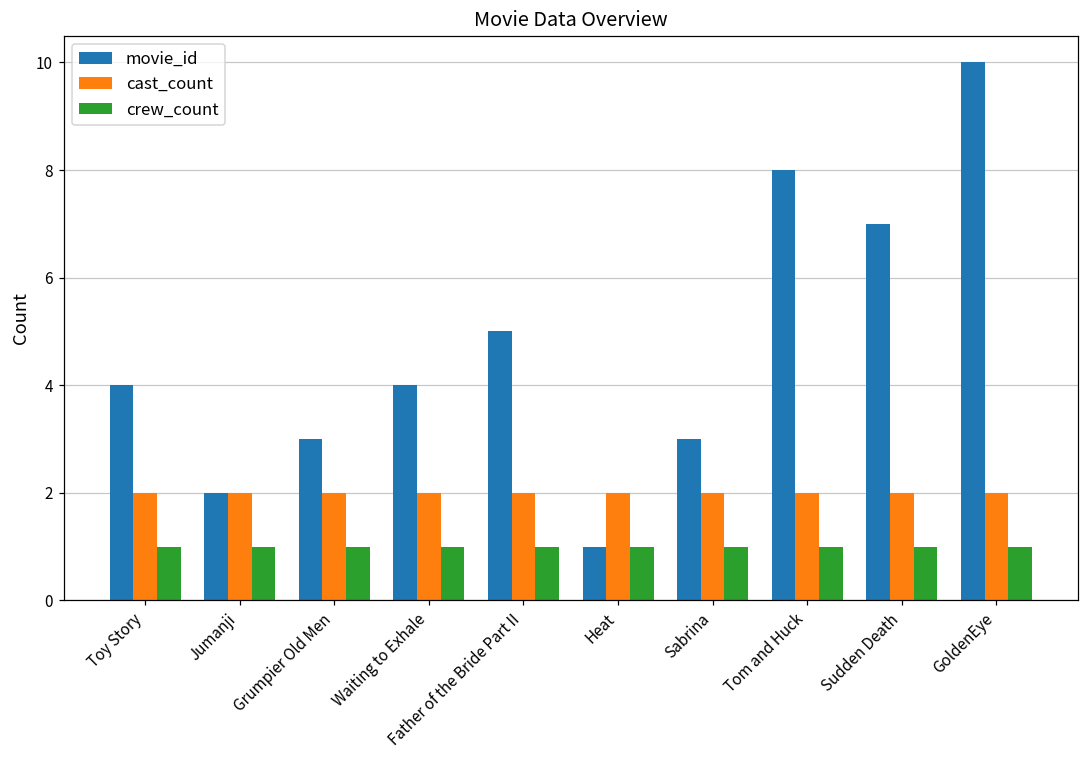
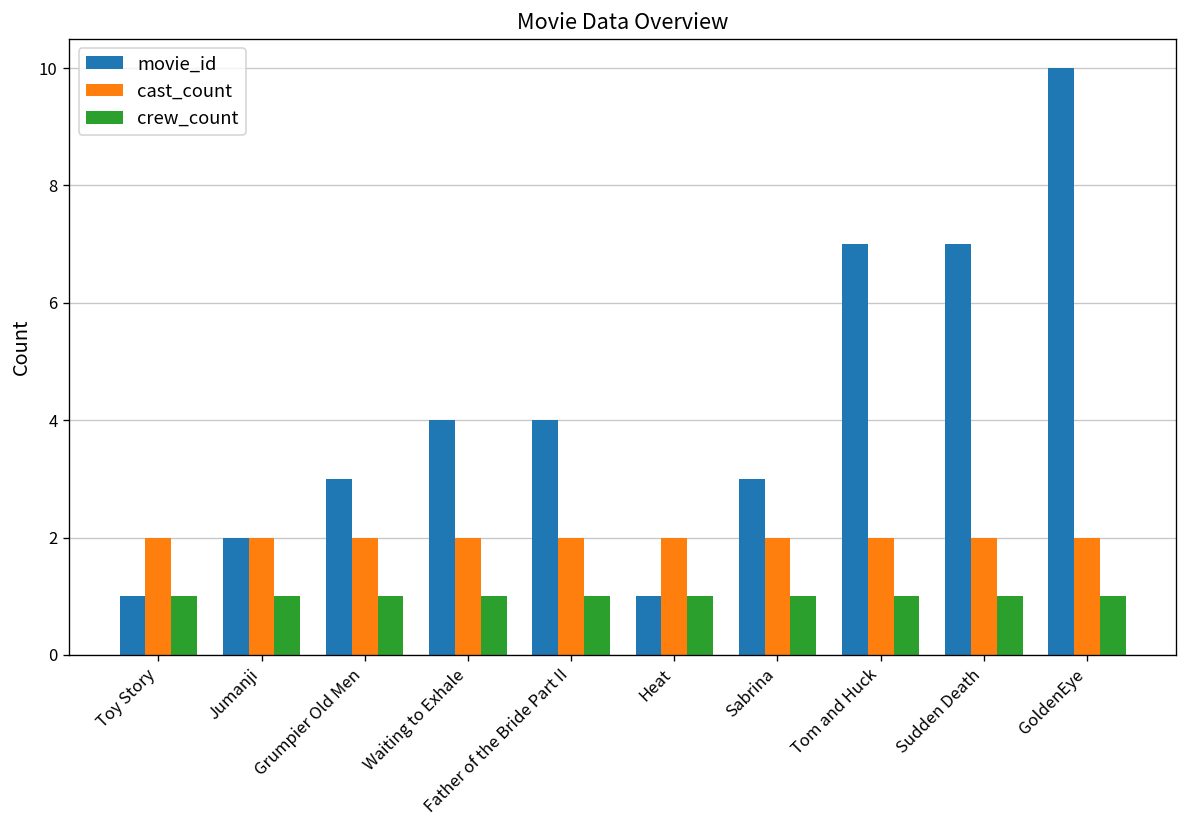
movie_id, Toy Story: 4 -> 1
movie_id, Father of the Bride Part II: 5 -> 4
movie_id, Tom and Huck: 8 -> 7
